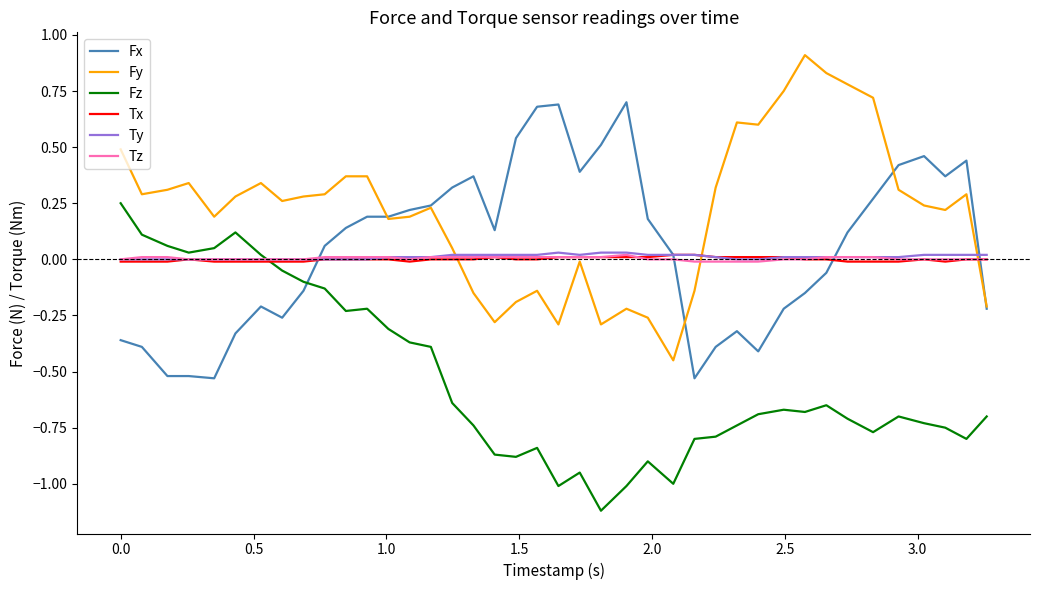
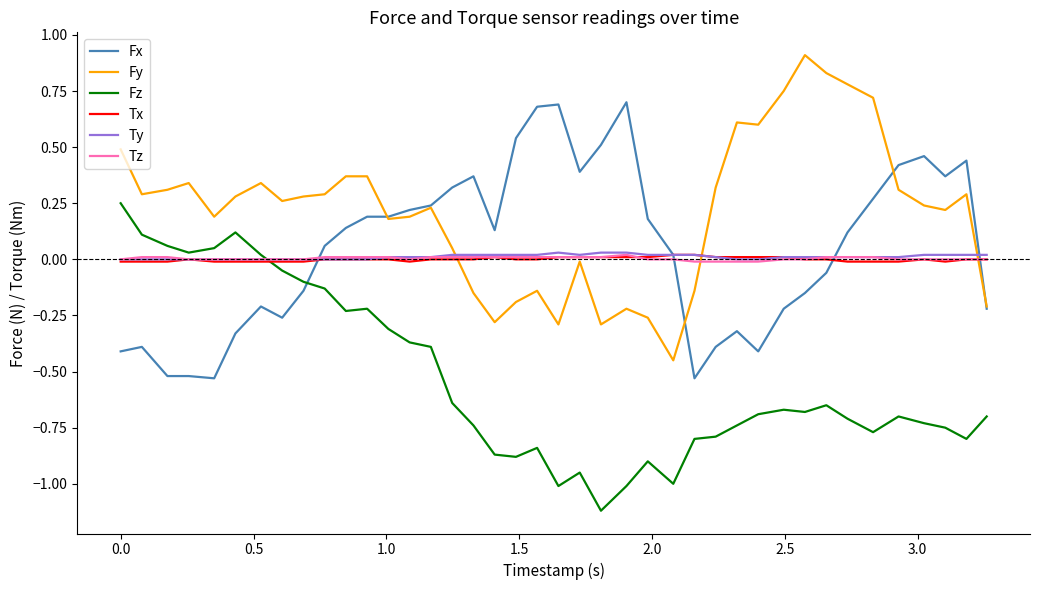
Fx, 0.0: -0.36 -> -0.41
